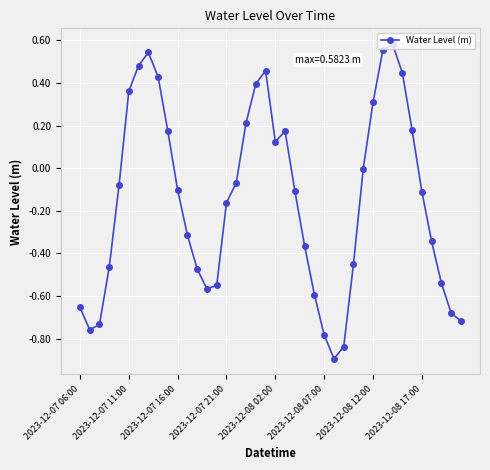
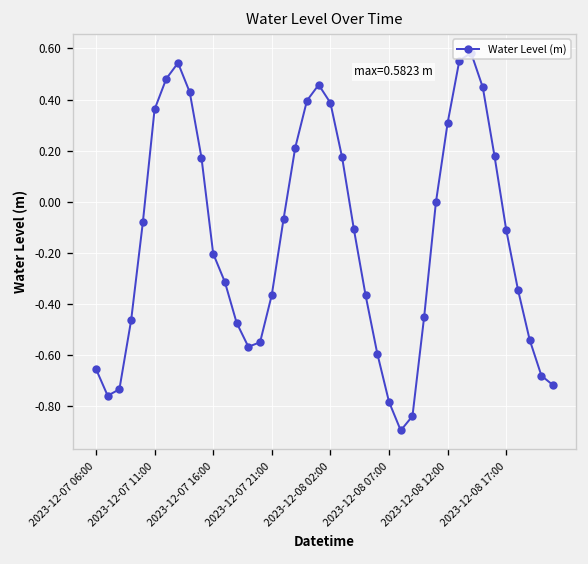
2023-12-07 16:00: -0.10 -> -0.20
2023-12-07 21:00: -0.16 -> -0.36
2023-12-08 02:00: 0.12 -> 0.39
